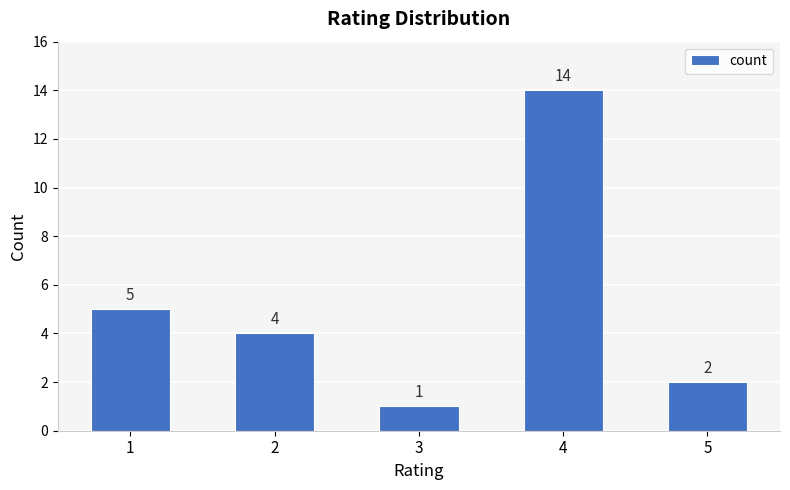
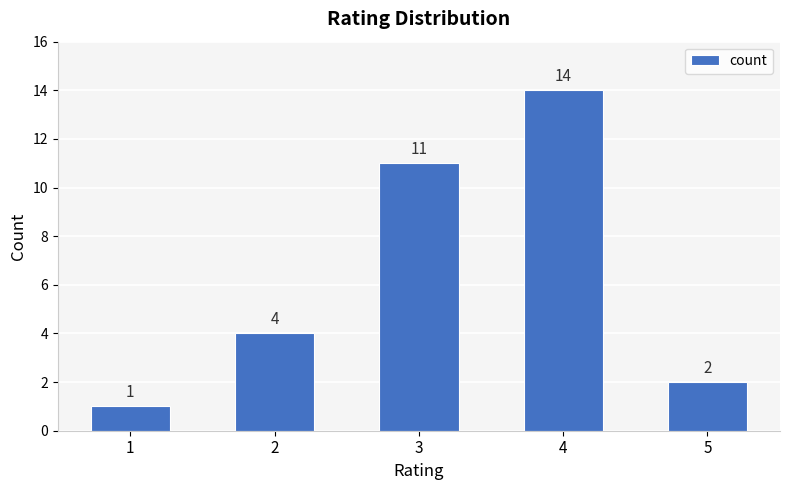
1: 5 -> 1
3: 1 -> 11
